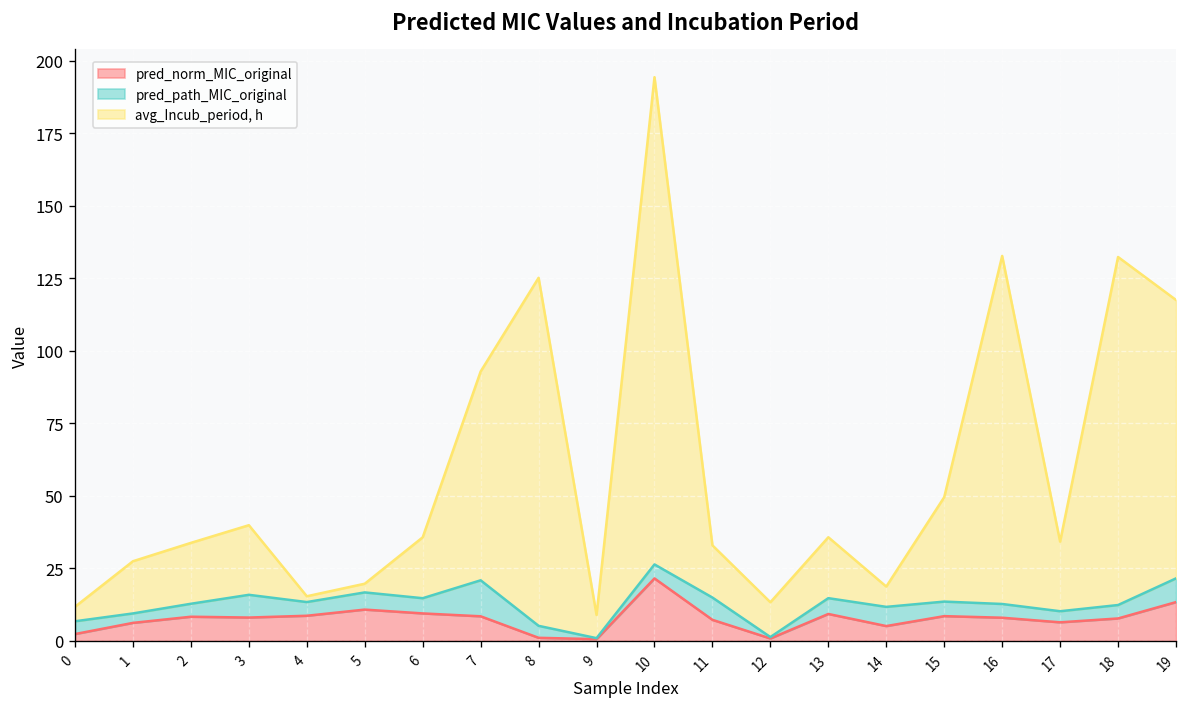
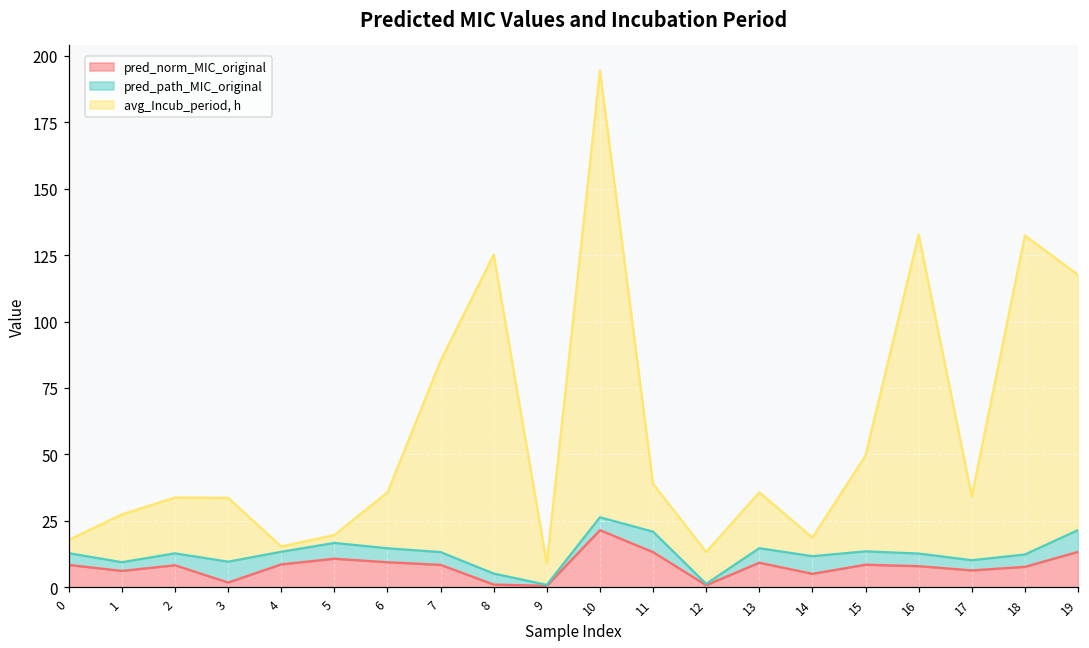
pred_norm_MIC_original, 0: 2 -> 8
pred_norm_MIC_original, 3: 8 -> 2
pred_path_MIC_original, 7: 12 -> 5
pred_norm_MIC_original, 11: 7 -> 13
